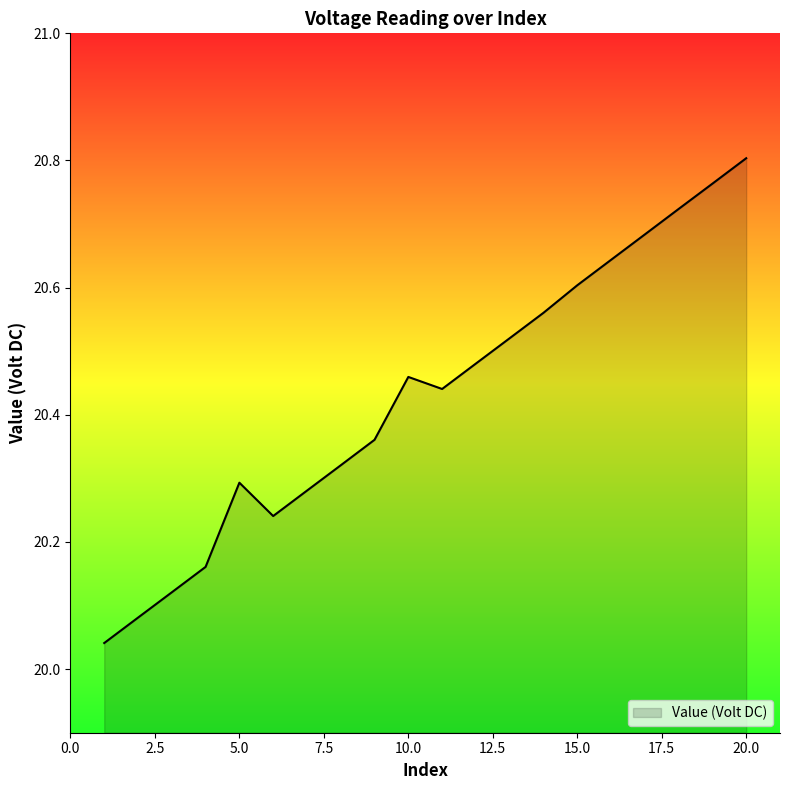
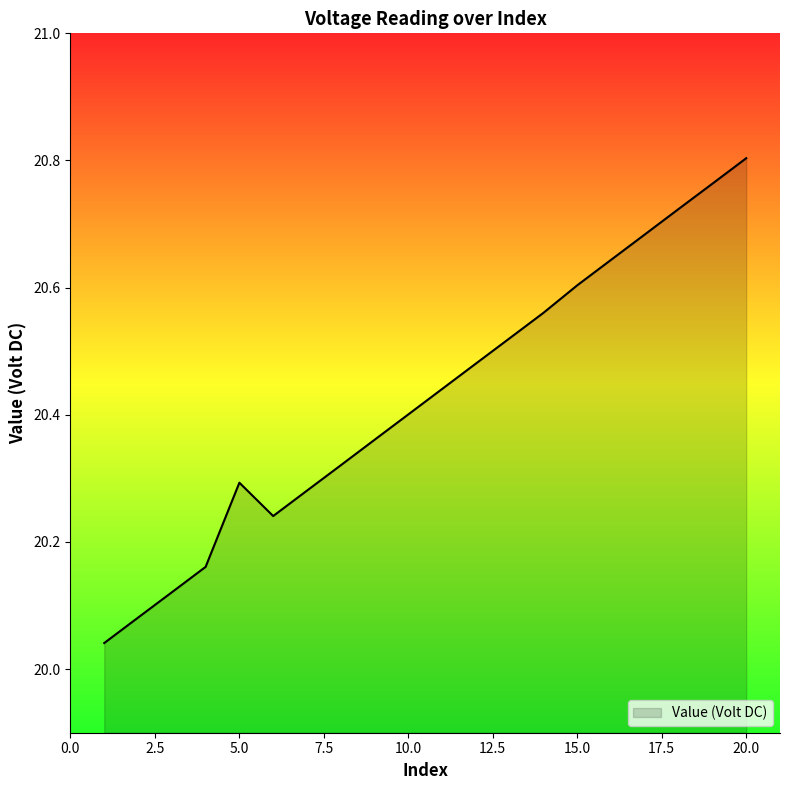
10.0: 20.46 -> 20.40
